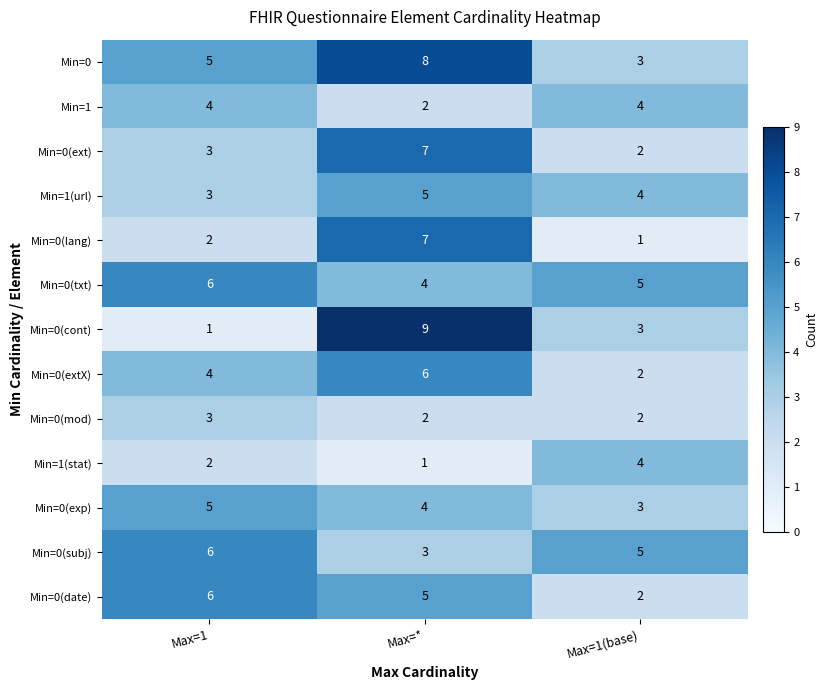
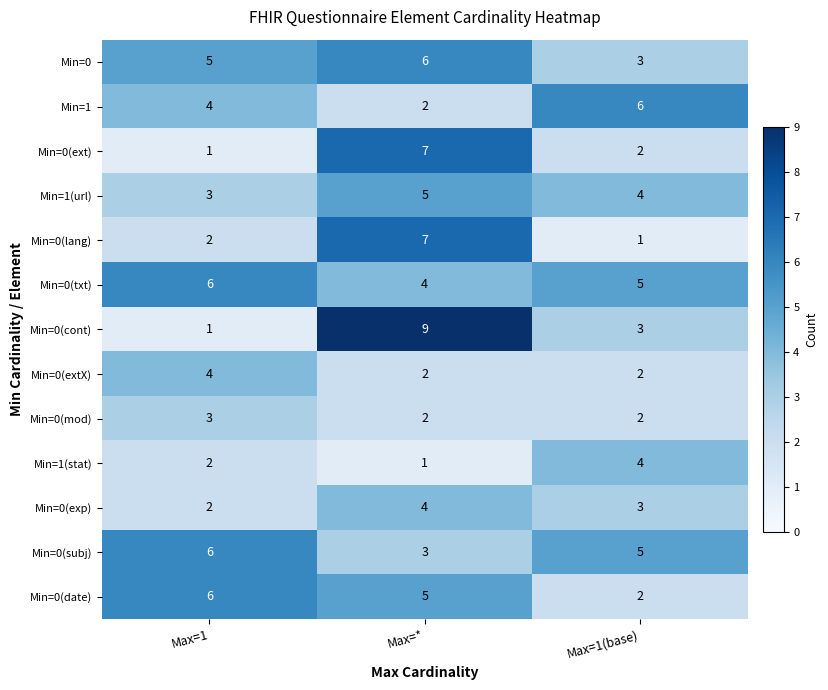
Min=0, Max=*: 8 -> 6
Min=1, Max=1(base): 4 -> 6
Min=0(ext), Max=1: 3 -> 1
Min=0(extX), Max=*: 6 -> 2
Min=0(exp), Max=1: 5 -> 2
